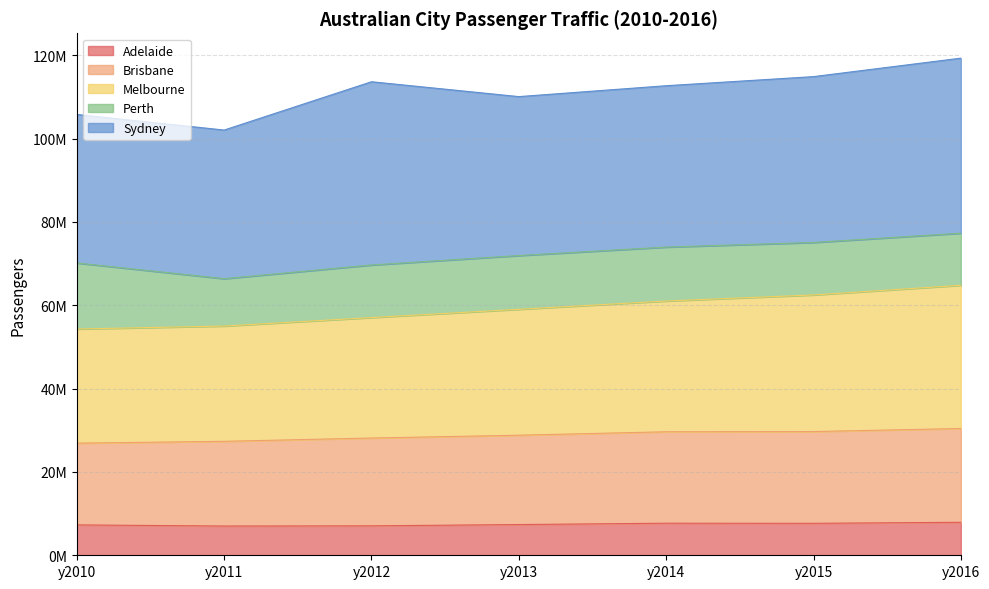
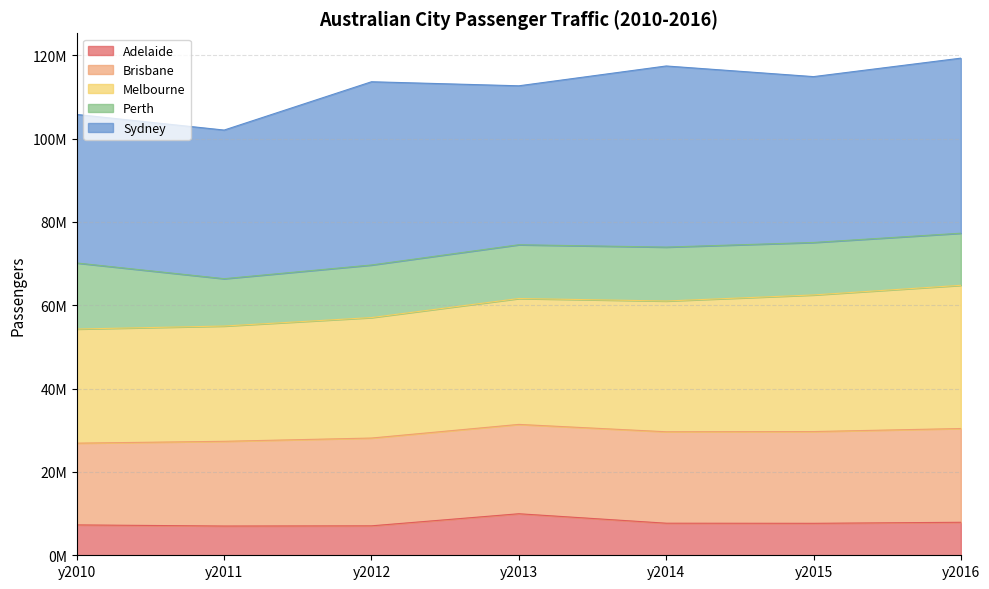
Adelaide, y2013: 7000000 -> 10000000
Sydney, y2014: 39000000 -> 43000000
